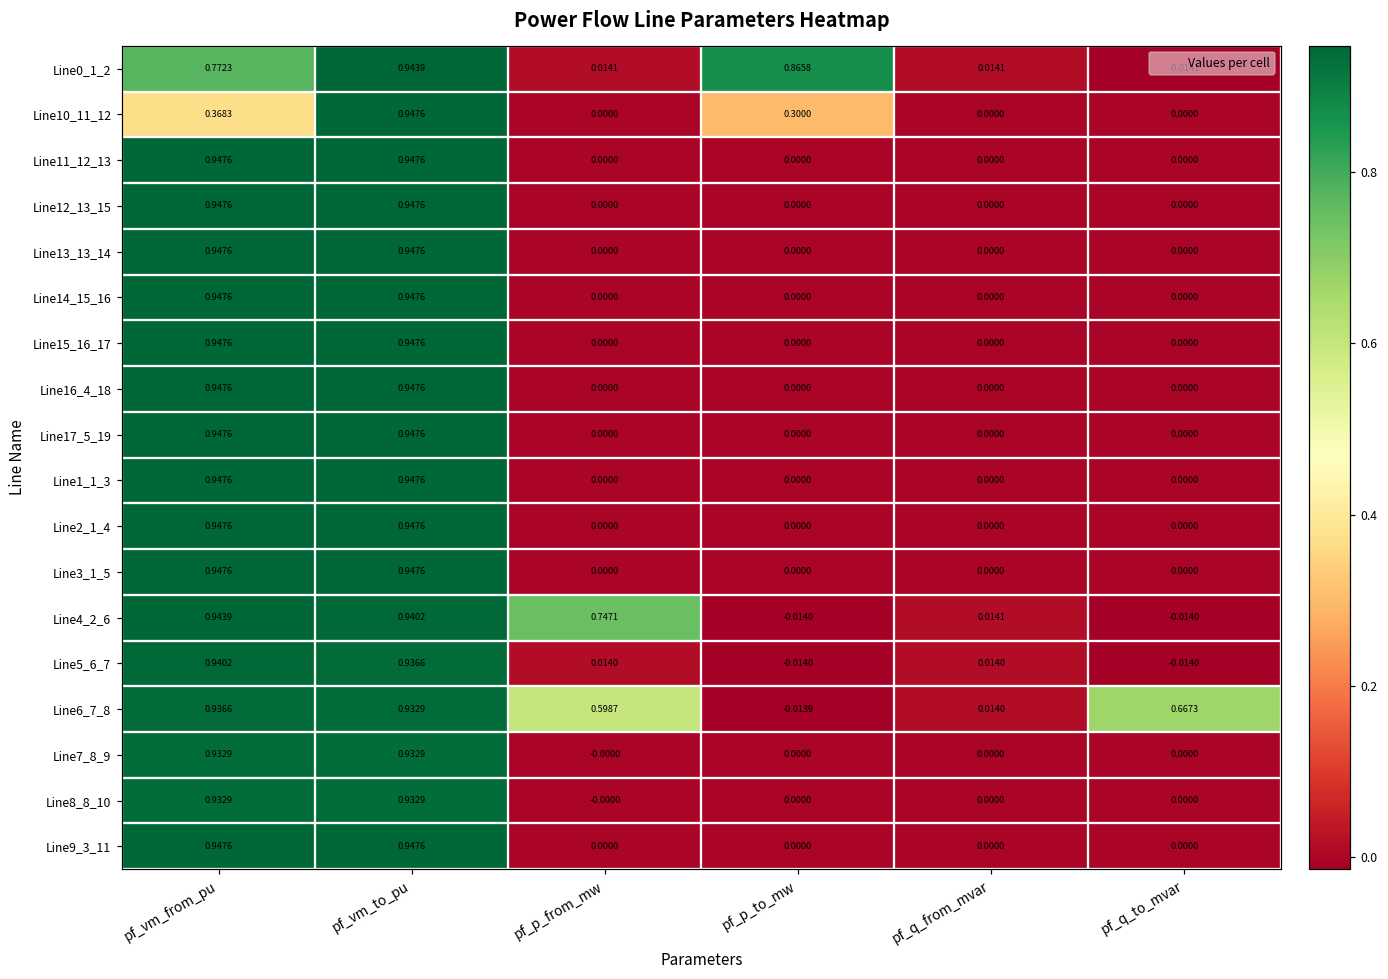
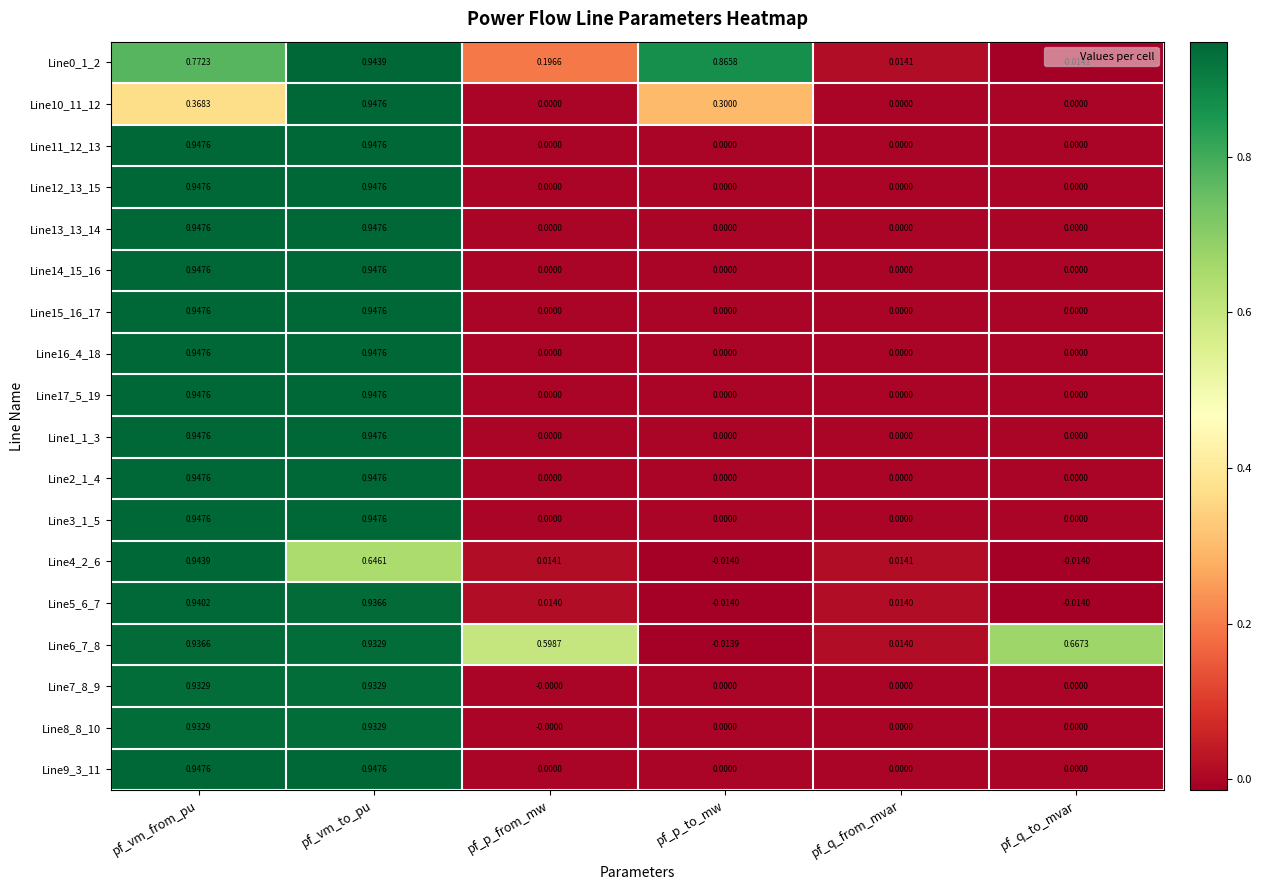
Line0_1_2, pf_p_from_mw: 0.0141 -> 0.1966
Line4_2_6, pf_vm_to_pu: 0.9402 -> 0.6461
Line4_2_6, pf_p_from_mw: 0.7471 -> 0.0141
